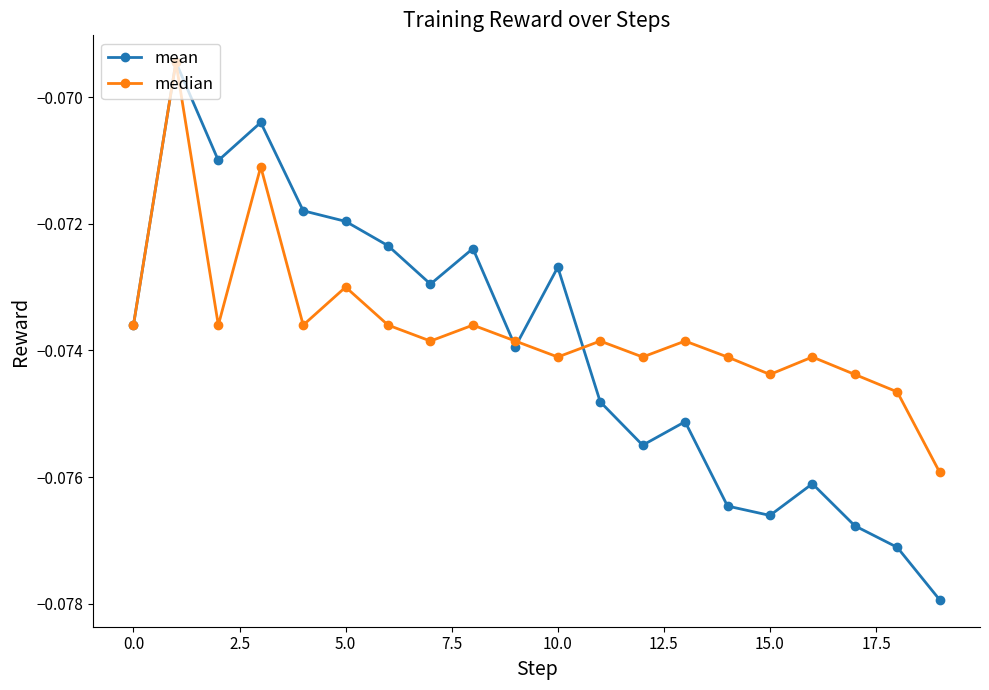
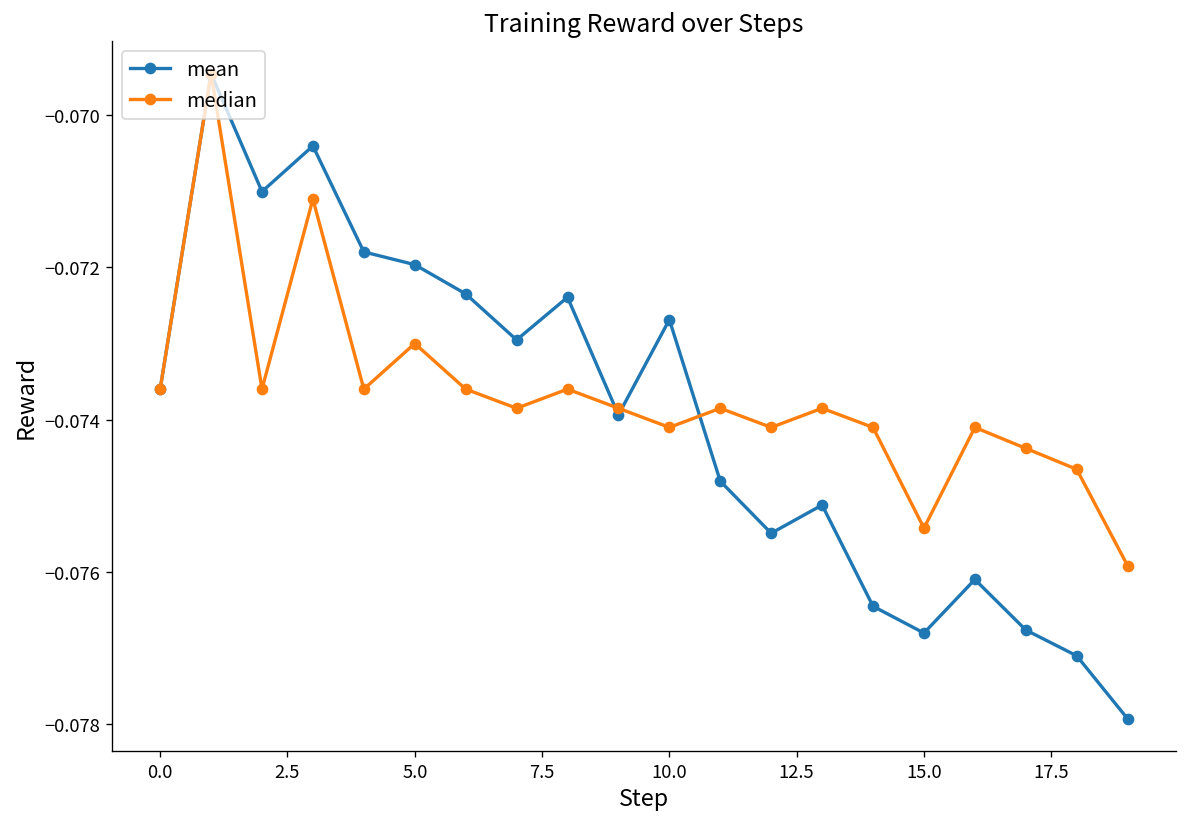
mean, 15.0: -0.0766 -> -0.0768
median, 15.0: -0.0744 -> -0.0754
